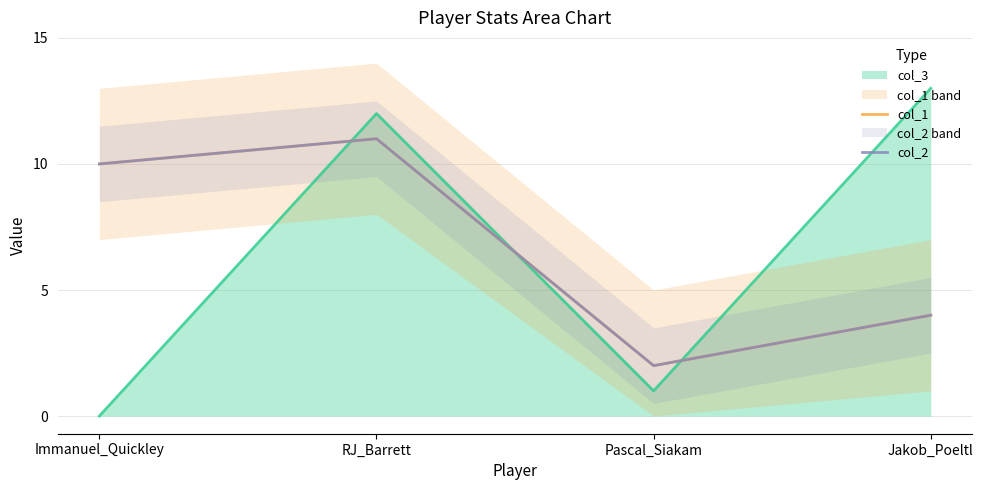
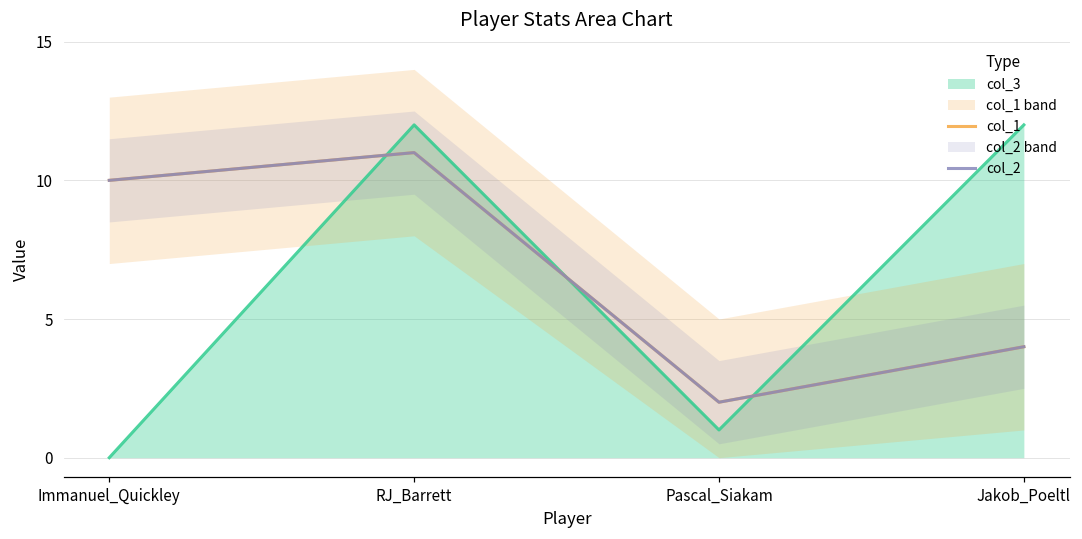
col_3, Jakob_Poeltl: 13 -> 12
